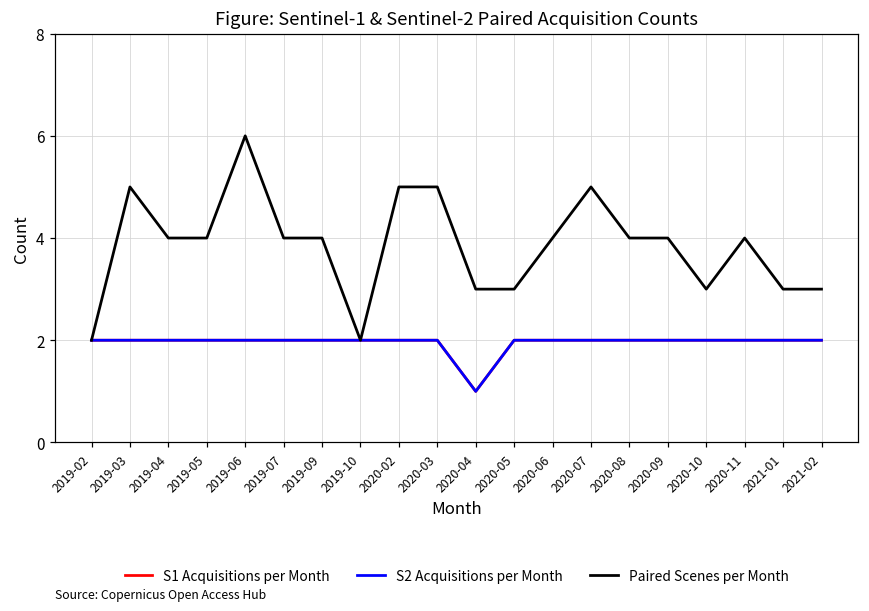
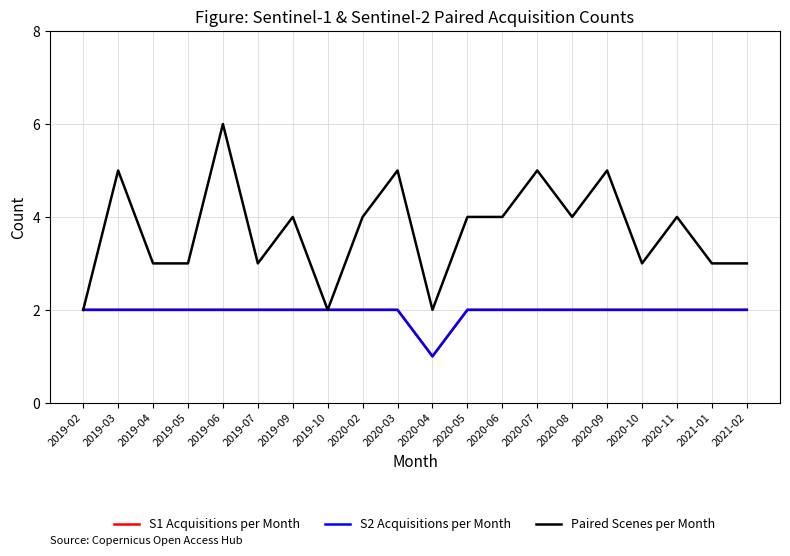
Paired Scenes per Month, 2019-04: 4 -> 3
Paired Scenes per Month, 2019-05: 4 -> 3
Paired Scenes per Month, 2019-07: 4 -> 3
Paired Scenes per Month, 2020-02: 5 -> 4
Paired Scenes per Month, 2020-04: 3 -> 2
Paired Scenes per Month, 2020-05: 3 -> 4
Paired Scenes per Month, 2020-09: 4 -> 5
